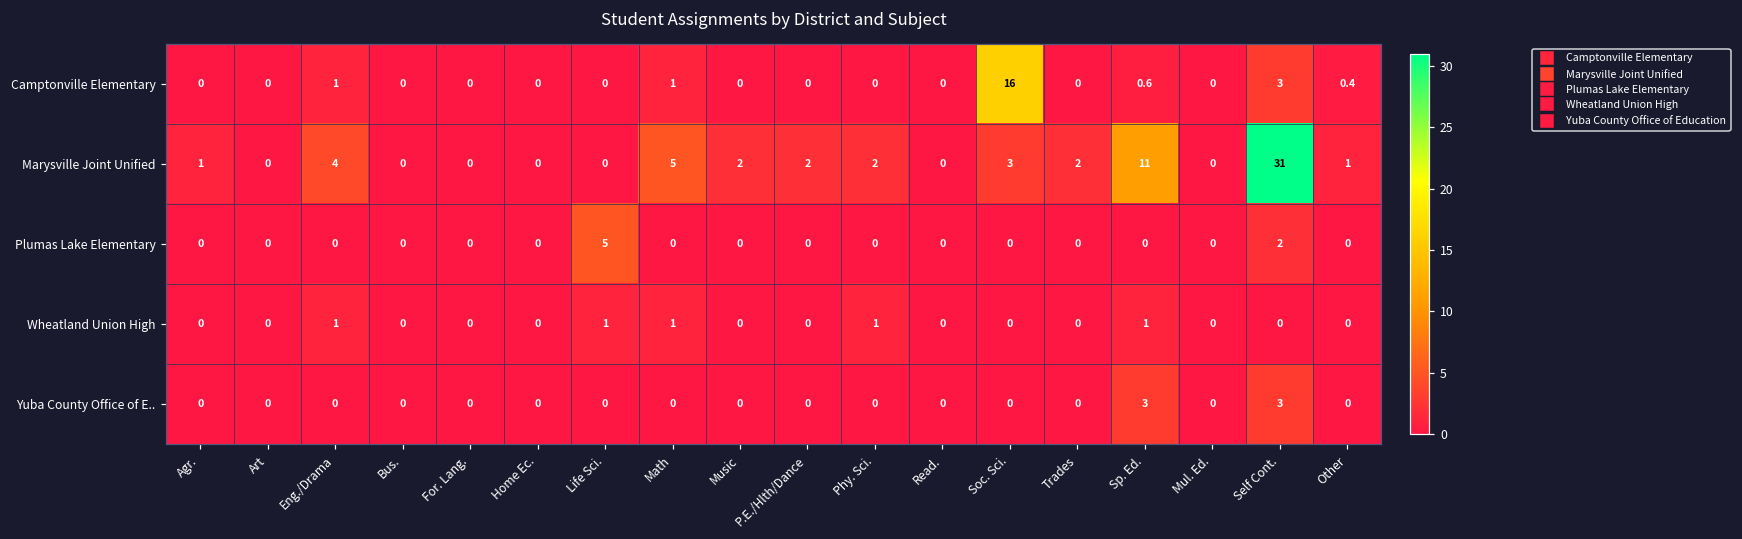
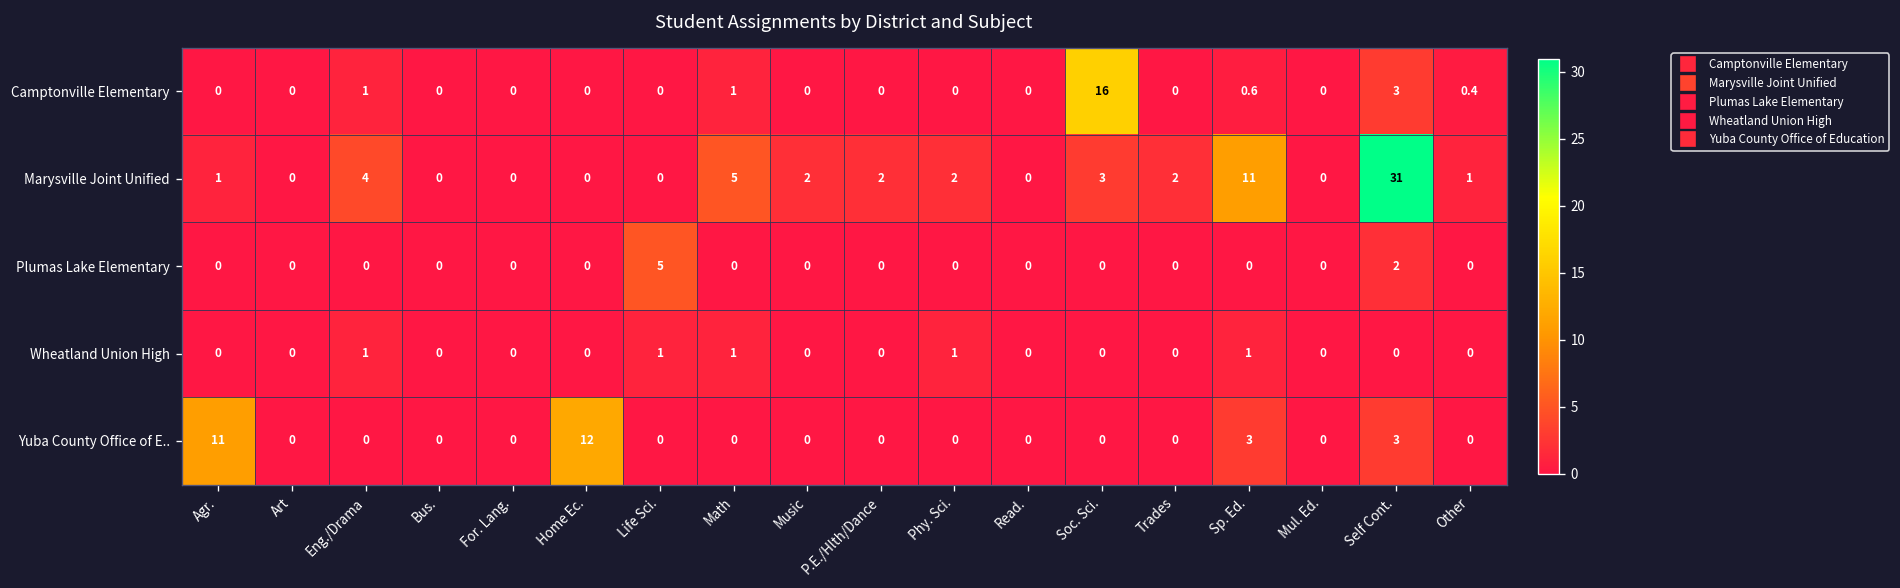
Yuba County Office of E.., Agr.: 0 -> 11
Yuba County Office of E.., Home Ec.: 0 -> 12
